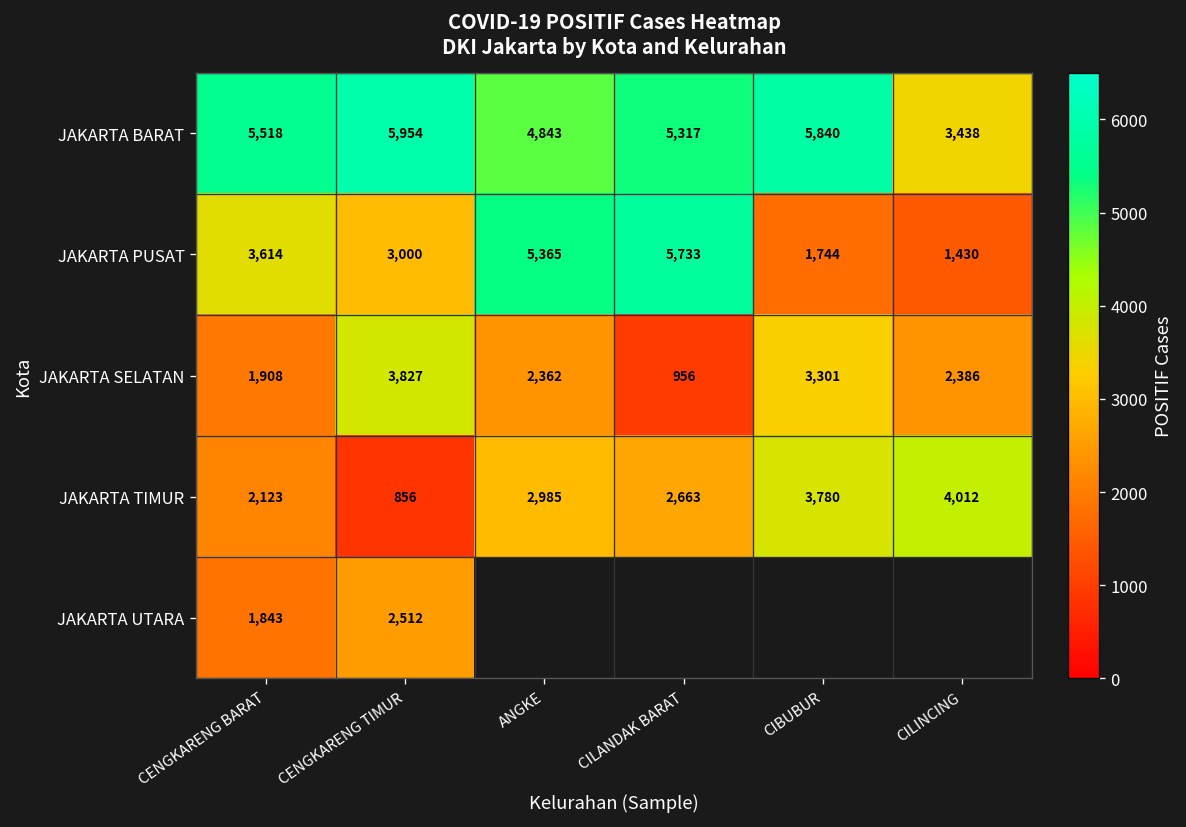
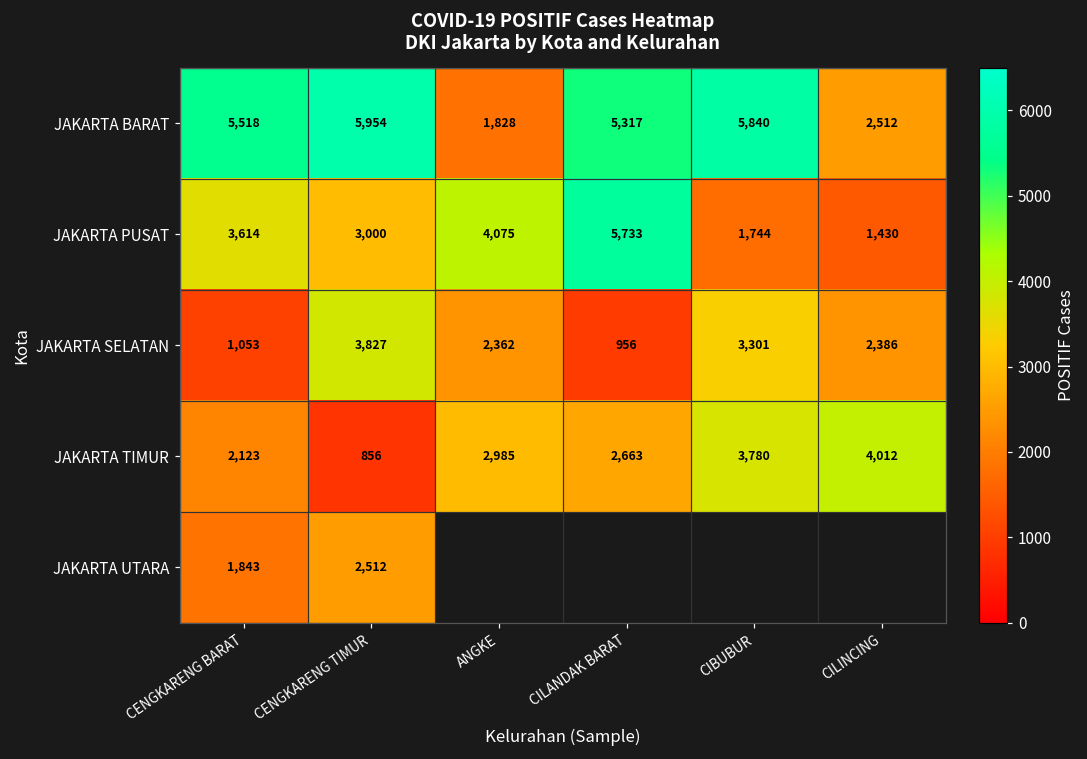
JAKARTA BARAT, ANGKE: 4,843 -> 1,828
JAKARTA BARAT, CILINCING: 3,438 -> 2,512
JAKARTA PUSAT, ANGKE: 5,365 -> 4,075
JAKARTA SELATAN, CENGKARENG BARAT: 1,908 -> 1,053
